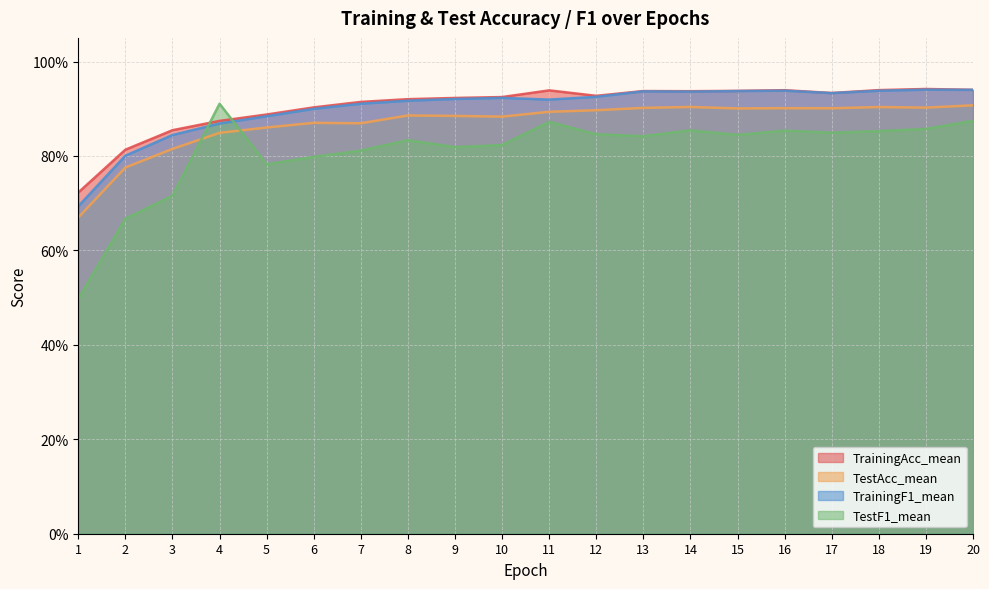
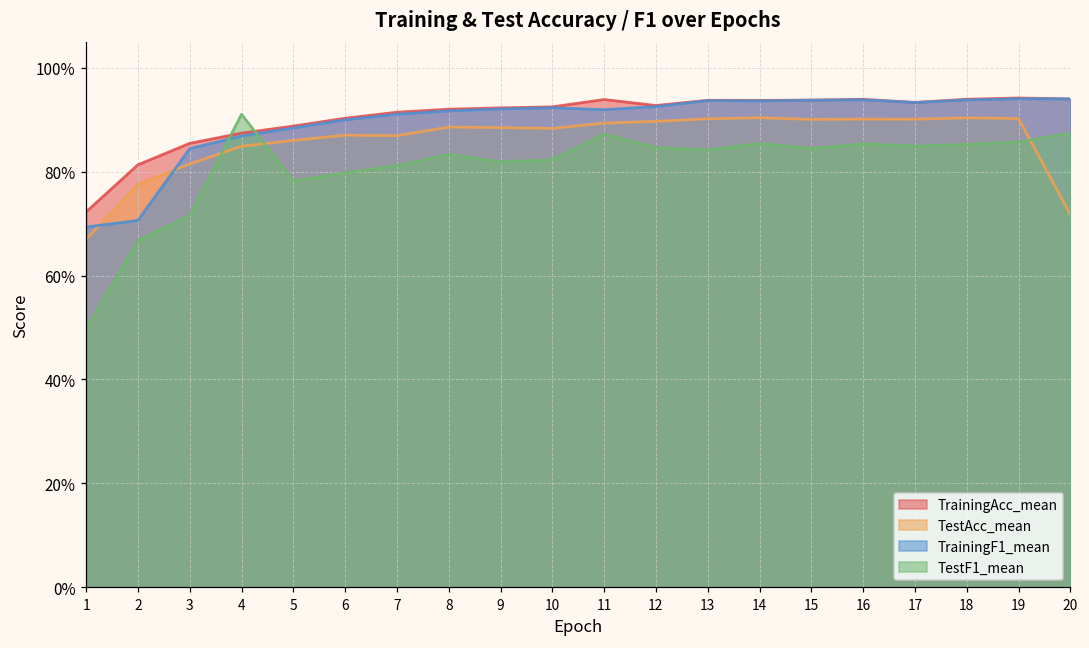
TrainingF1_mean, 2: 80% -> 71%
TestAcc_mean, 20: 91% -> 72%
